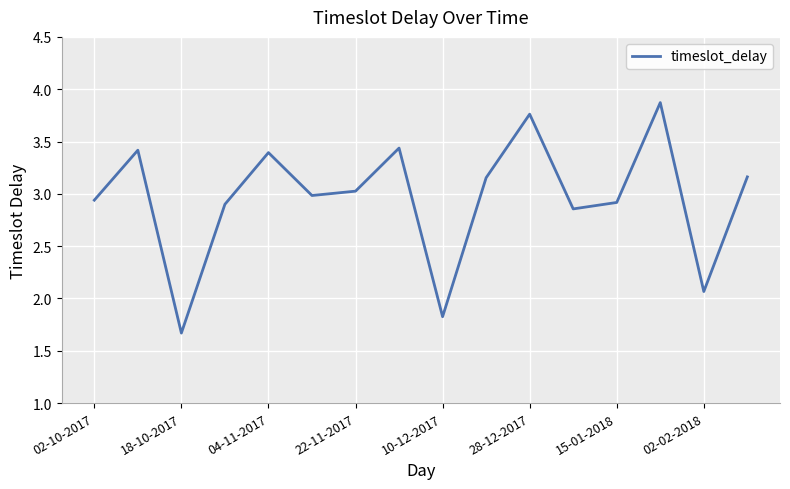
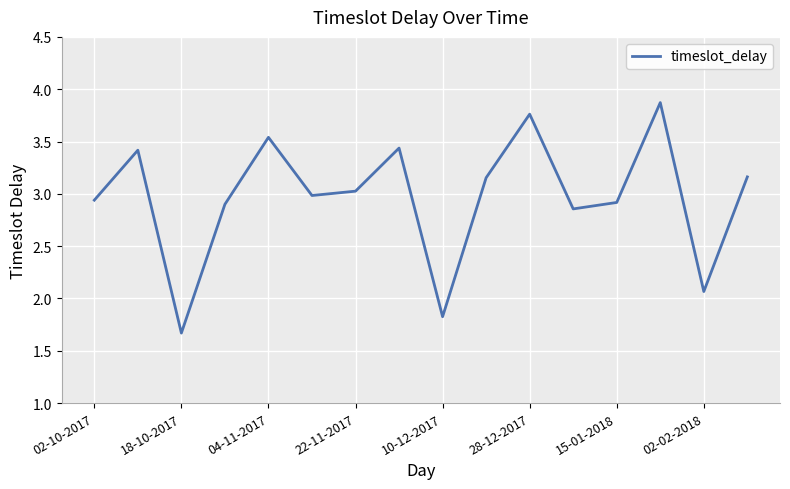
04-11-2017: 3.39 -> 3.54
